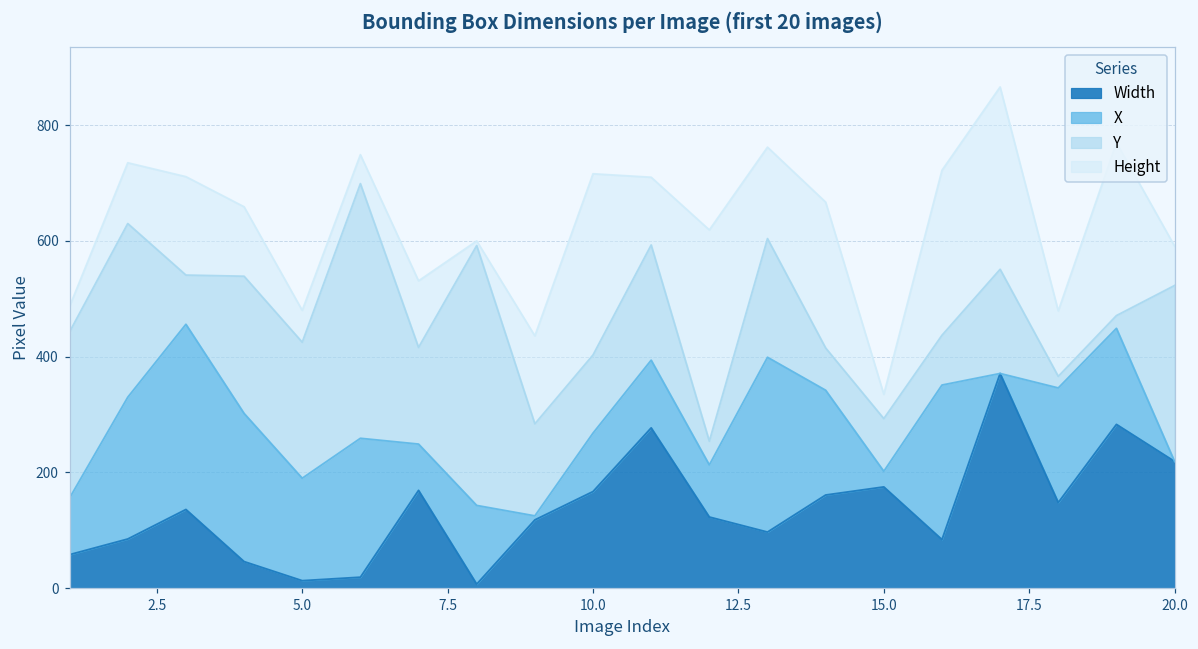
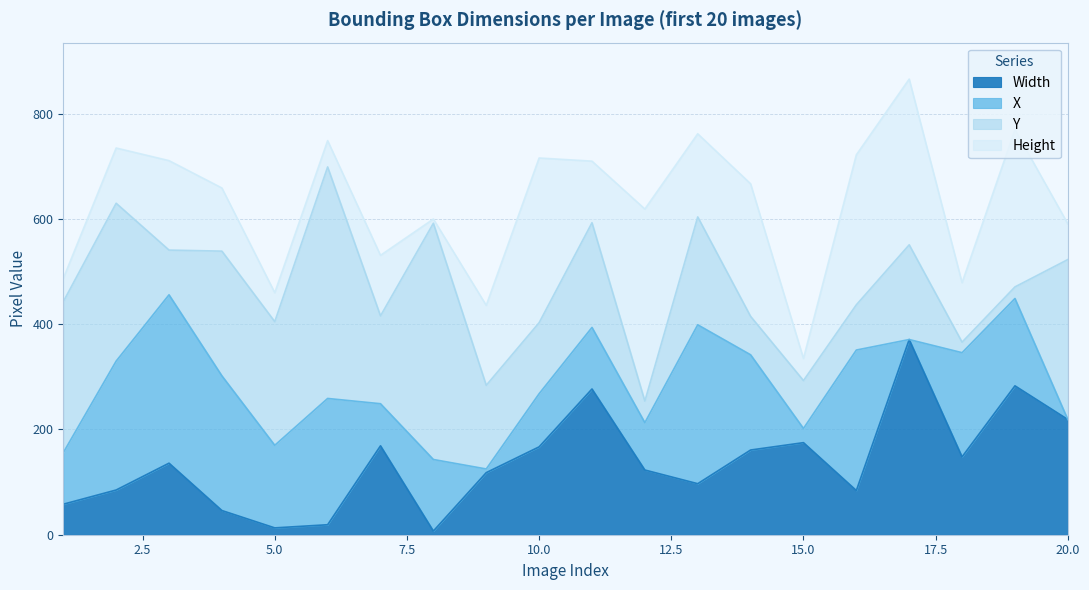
X, 5.0: 180 -> 160
